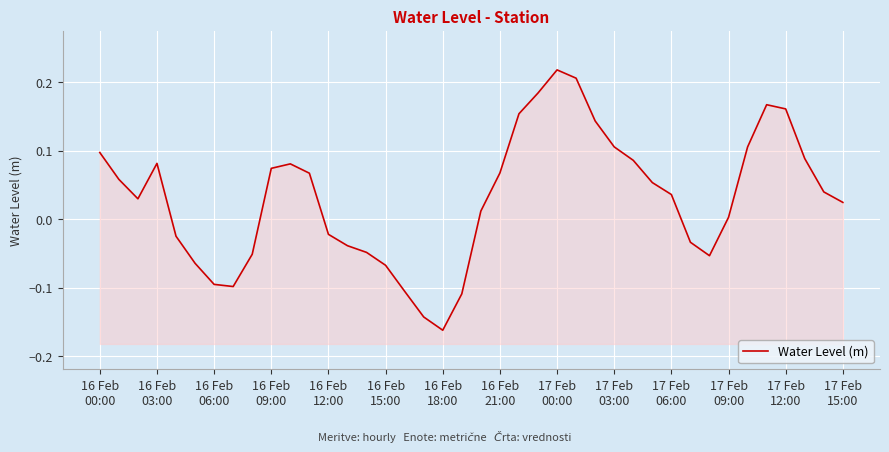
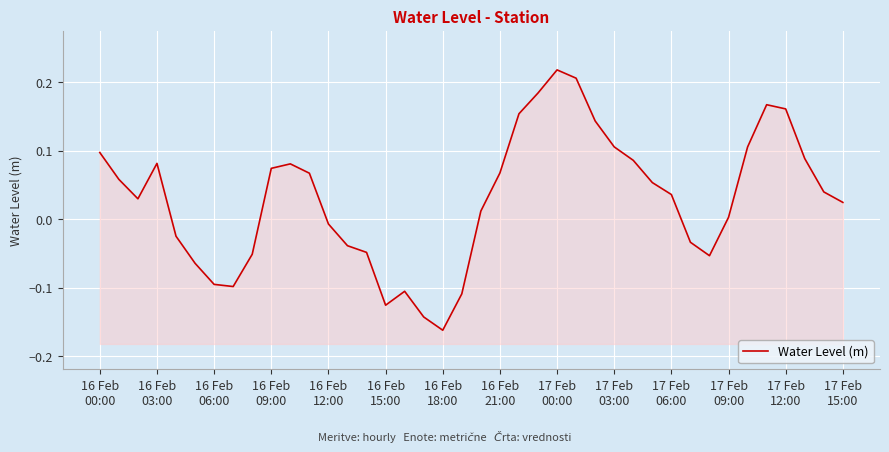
16 Feb 12:00: -0.02 -> -0.01
16 Feb 15:00: -0.07 -> -0.13
